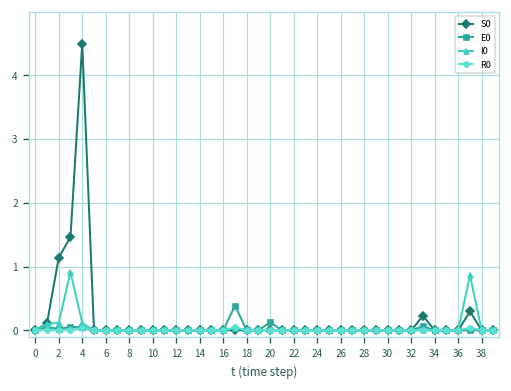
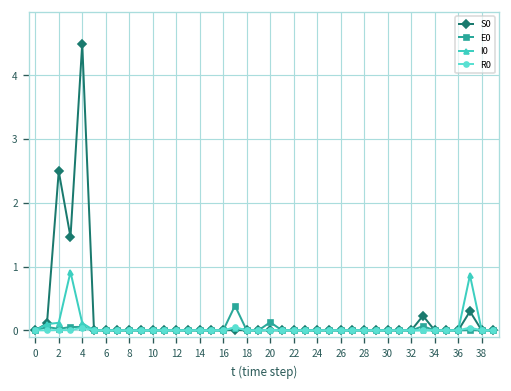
S0, 2: 1.1 -> 2.5
